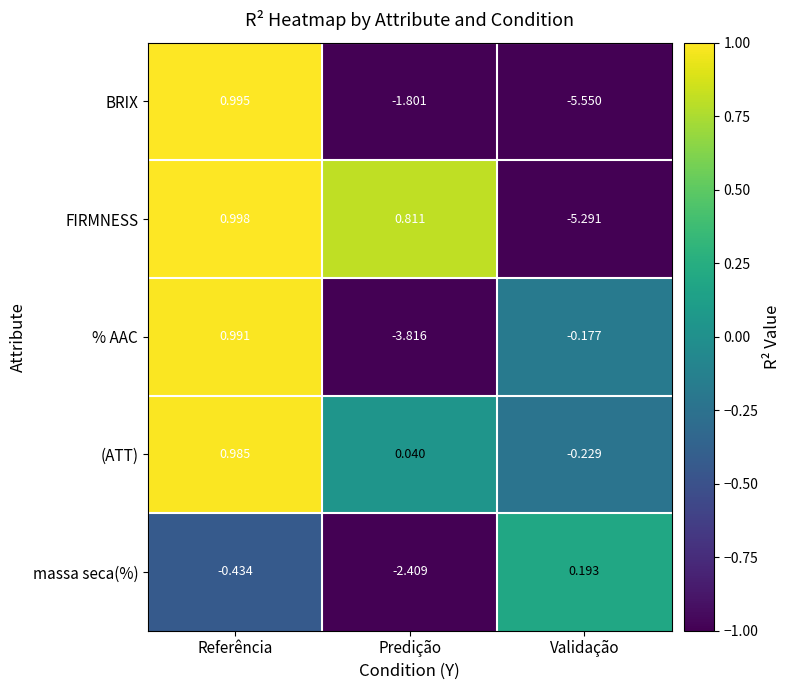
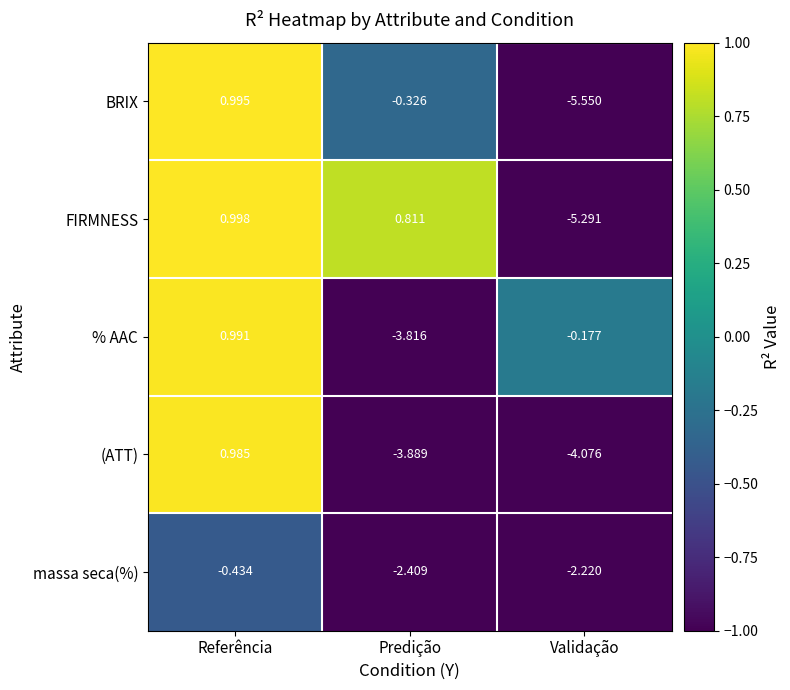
BRIX, Predição: -1.801 -> -0.326
(ATT), Predição: 0.040 -> -3.889
(ATT), Validação: -0.229 -> -4.076
massa seca(%), Validação: 0.193 -> -2.220
